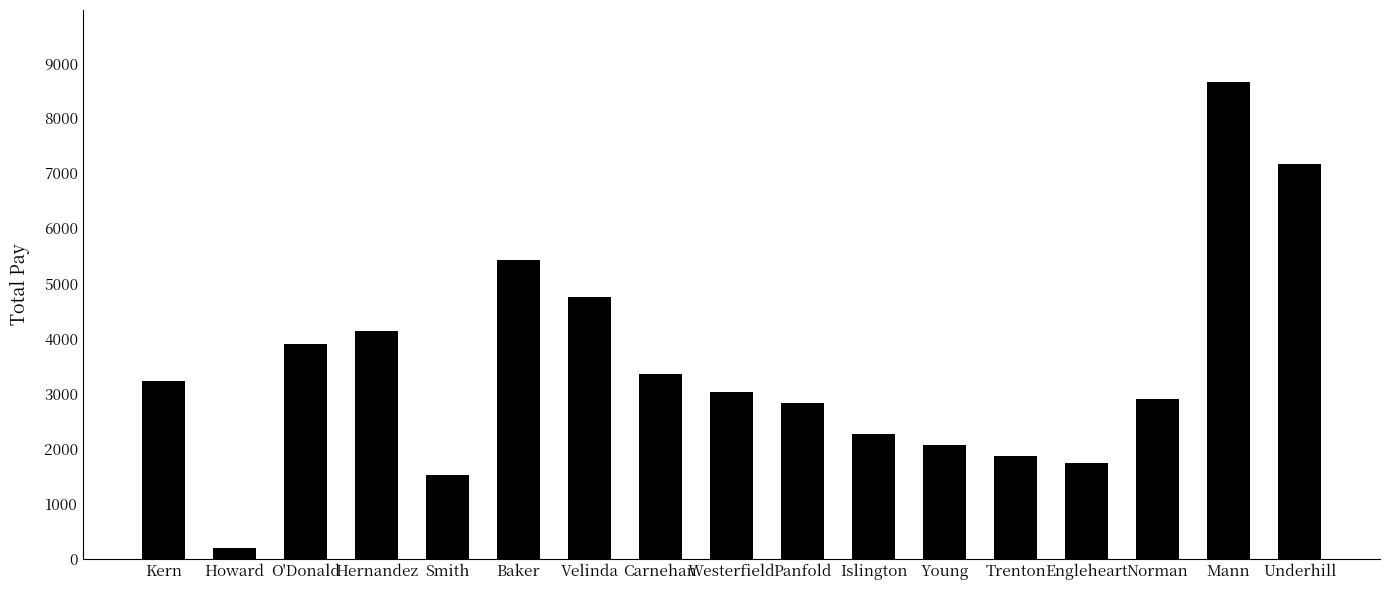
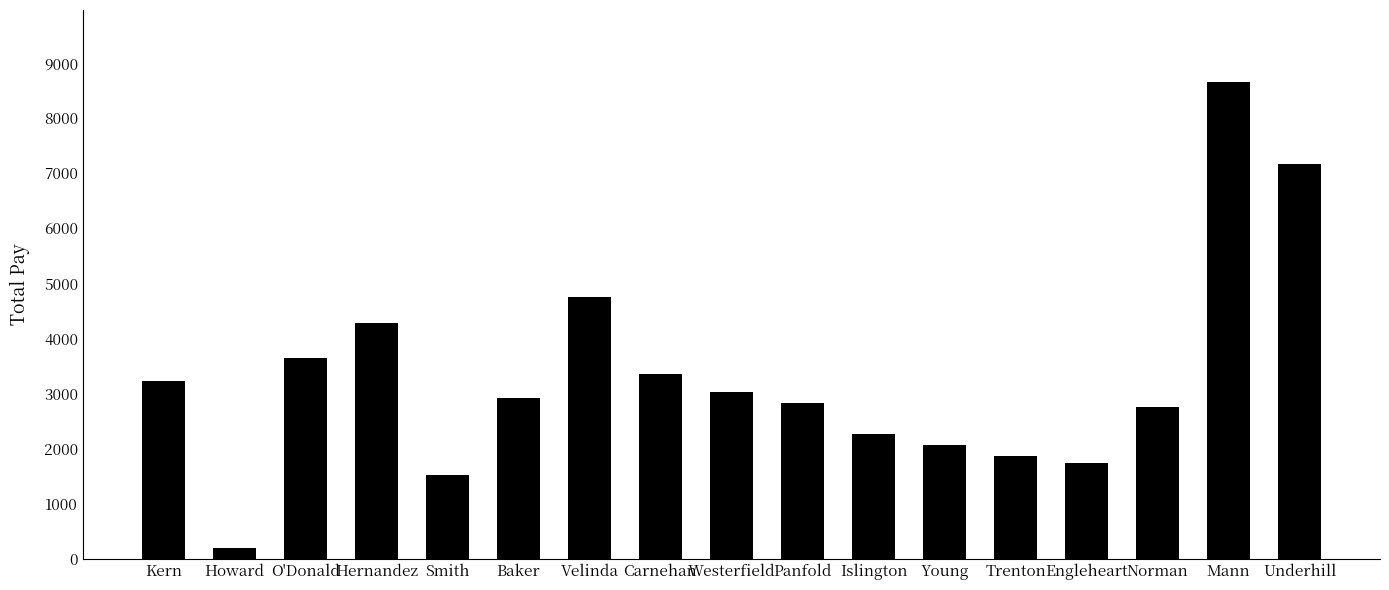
O'Donald: 3900 -> 3600
Hernandez: 4100 -> 4300
Baker: 5400 -> 2900
Norman: 2900 -> 2800
